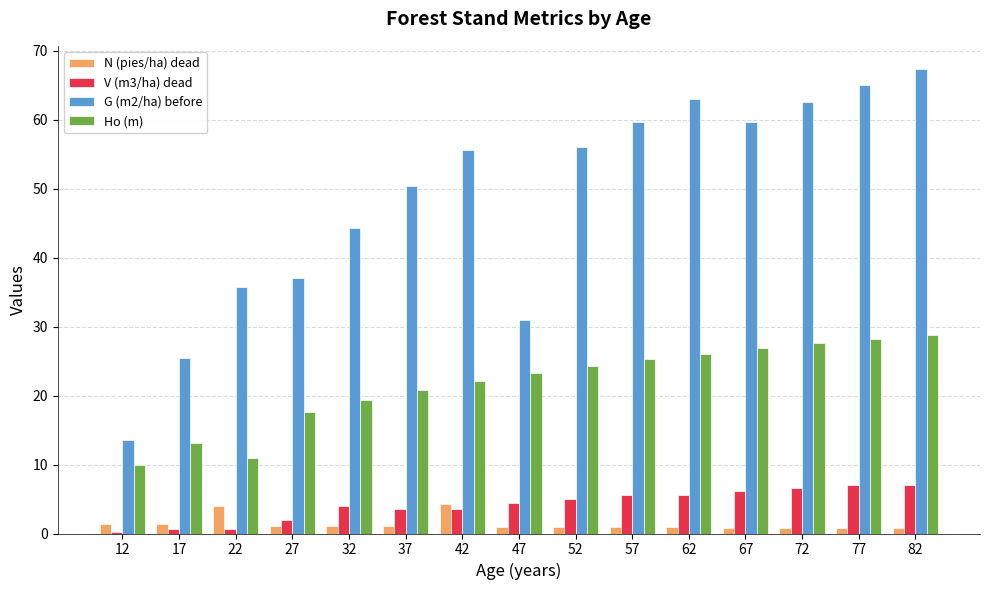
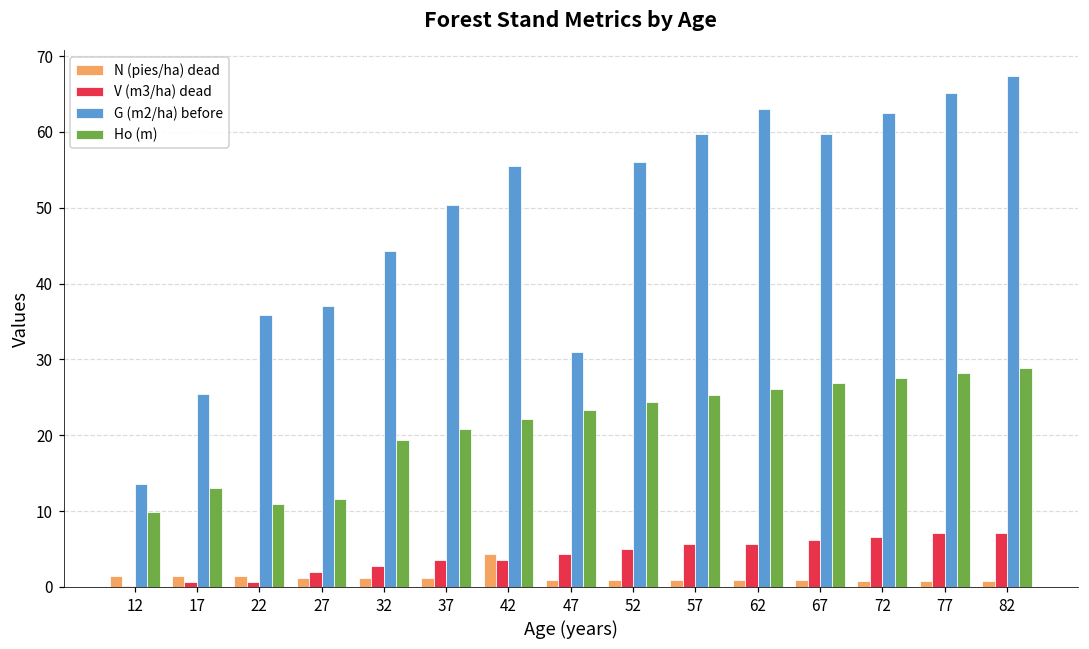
N (pies/ha) dead, 22: 4 -> 1
Ho (m), 27: 18 -> 12
V (m3/ha) dead, 32: 4 -> 3
